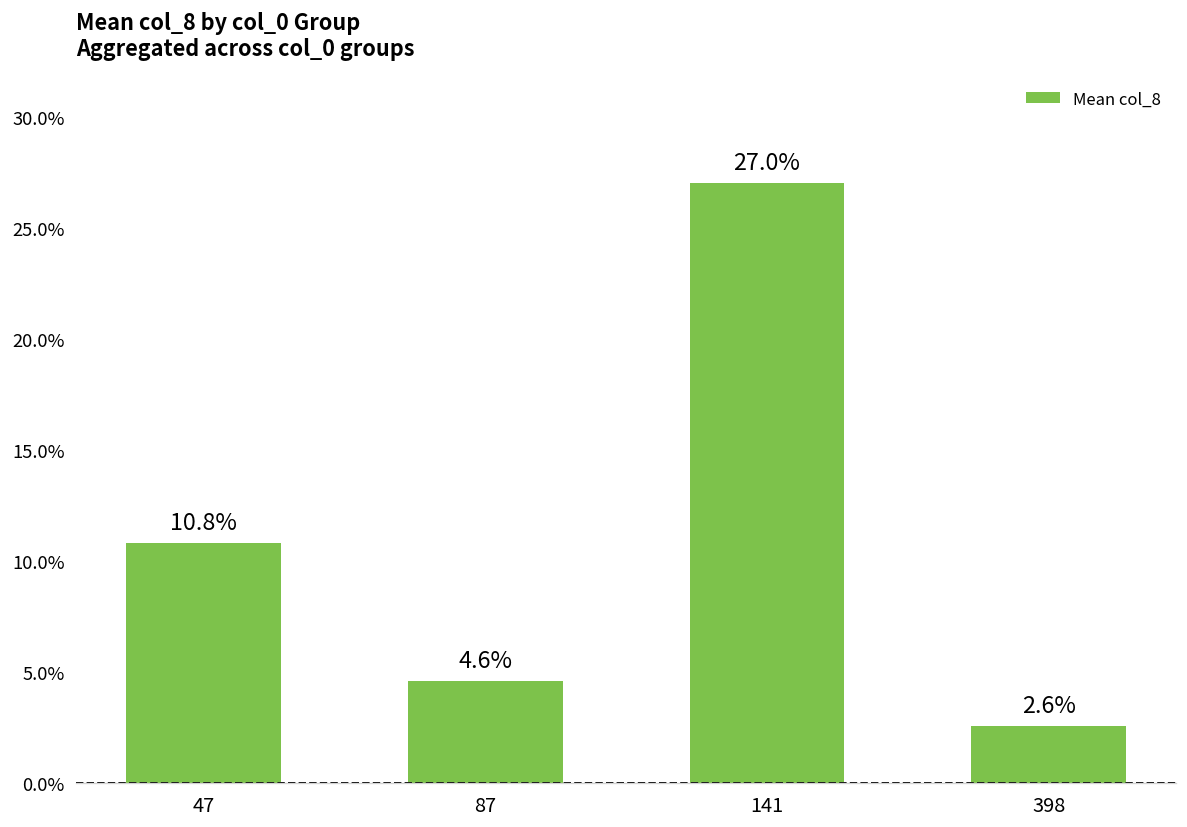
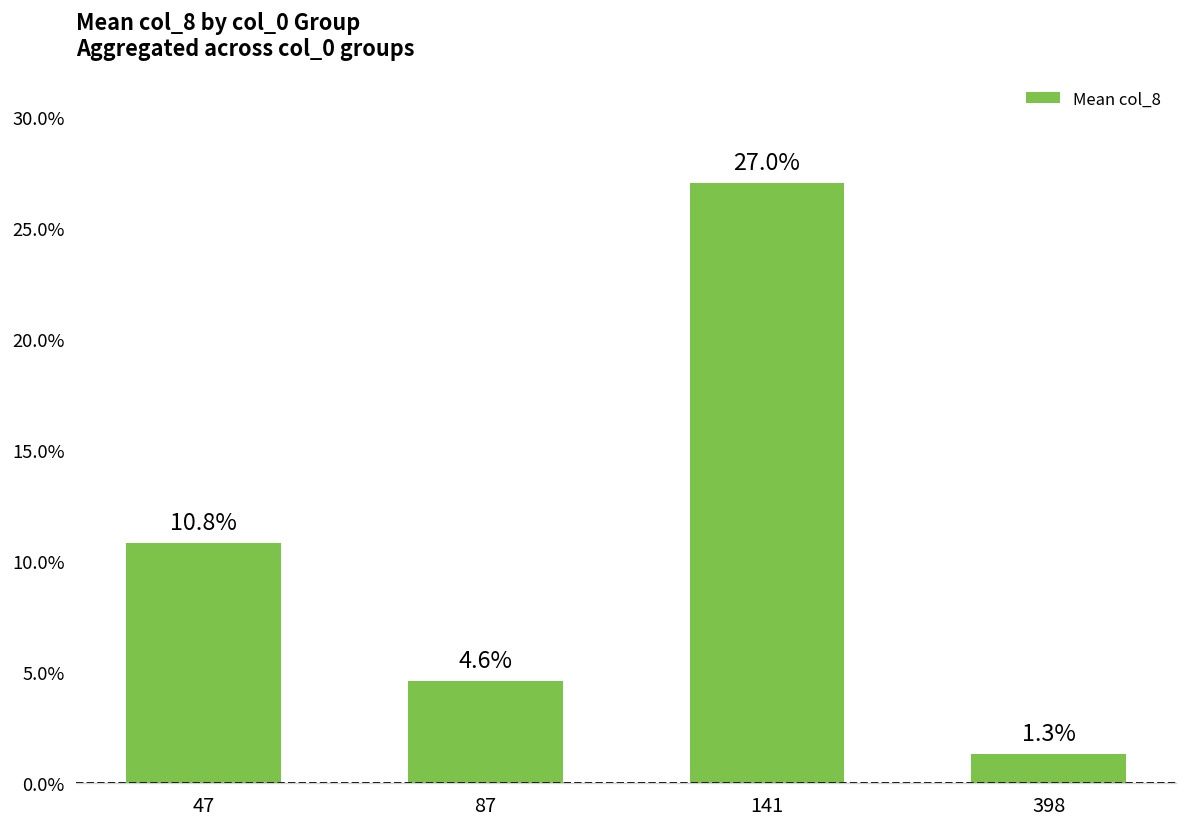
398: 2.6% -> 1.3%
